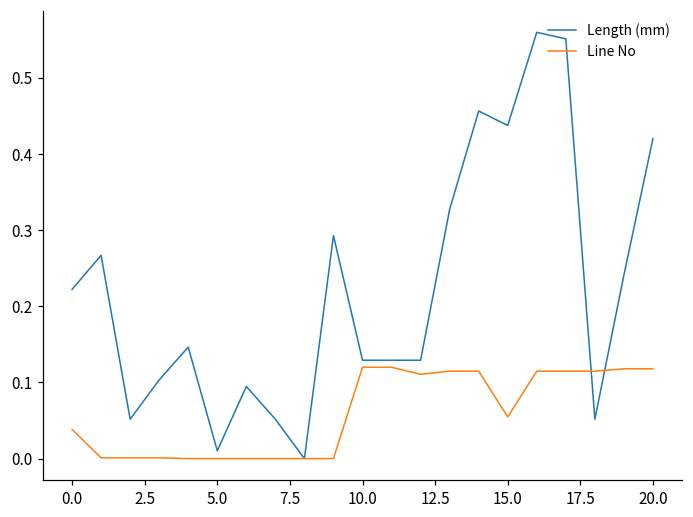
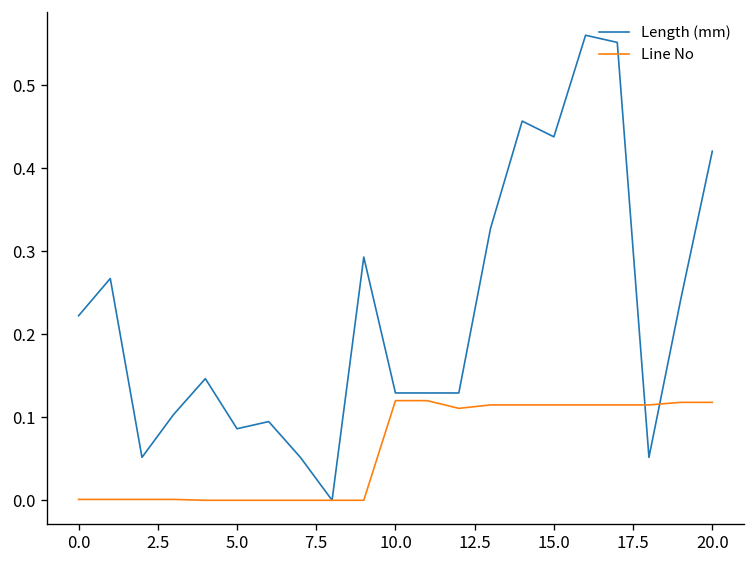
Line No, 0.0: 0.04 -> 0.00
Length (mm), 5.0: 0.01 -> 0.09
Line No, 15.0: 0.05 -> 0.11
